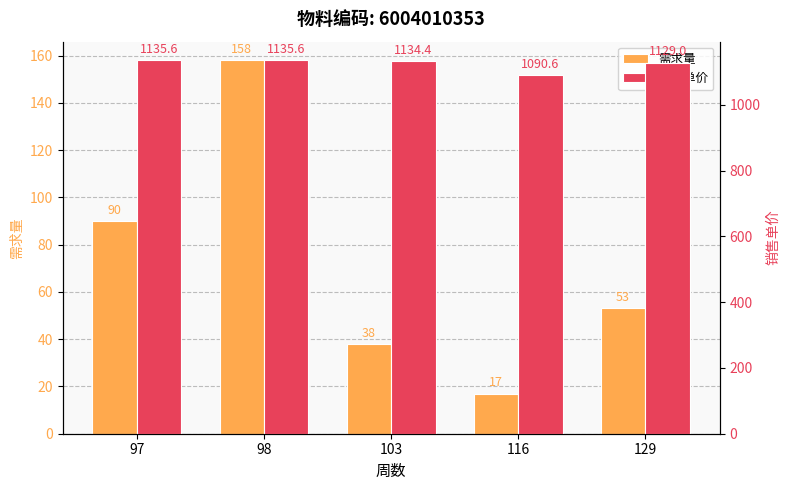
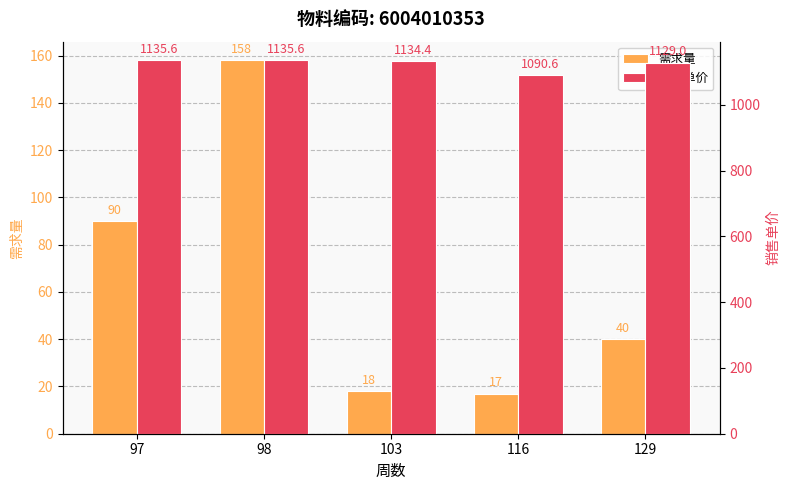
需求量, 103: 38 -> 18
需求量, 129: 53 -> 40
